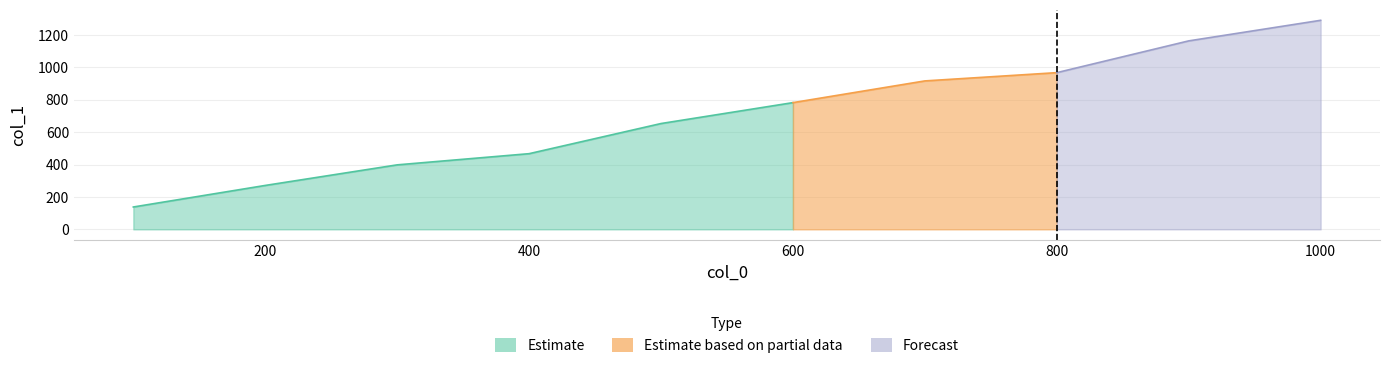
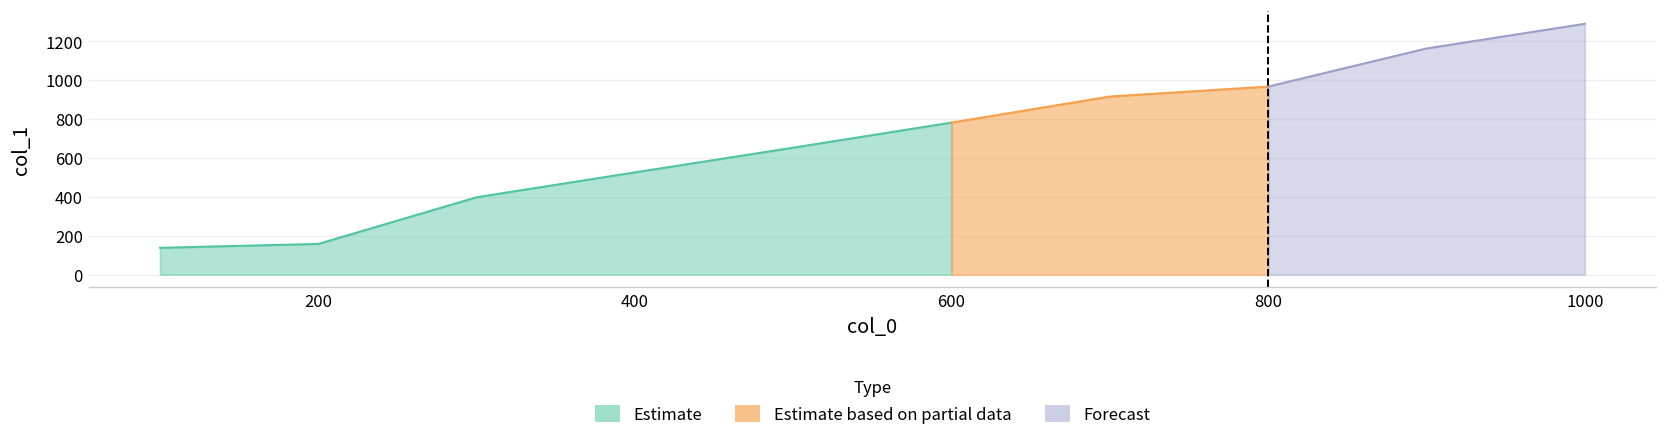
Estimate, 200: 270 -> 160
Estimate, 400: 470 -> 530
